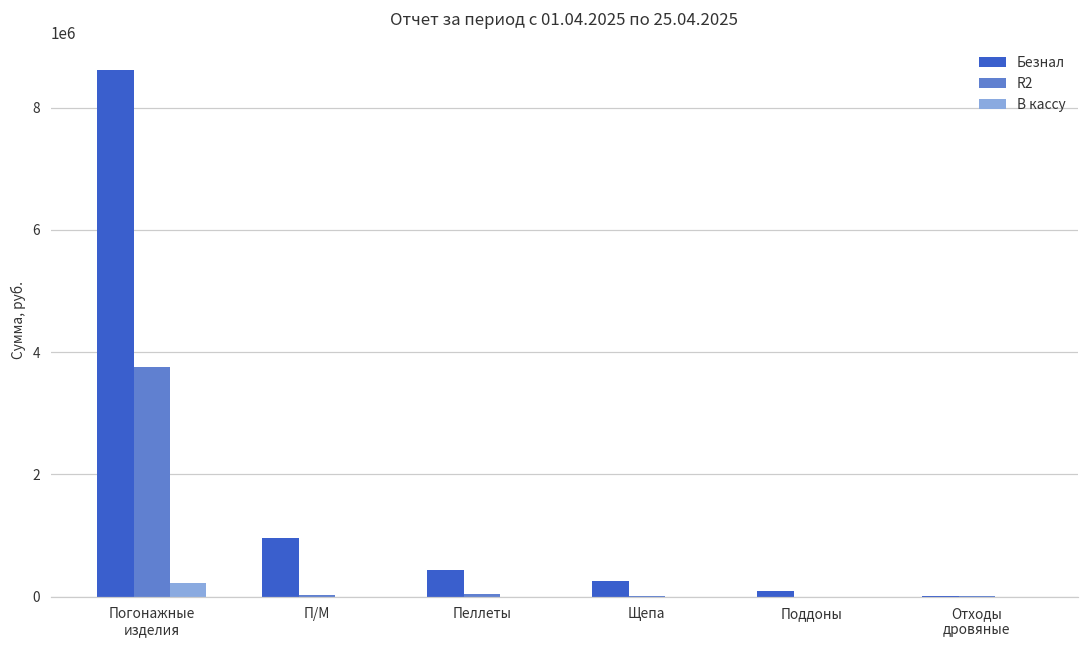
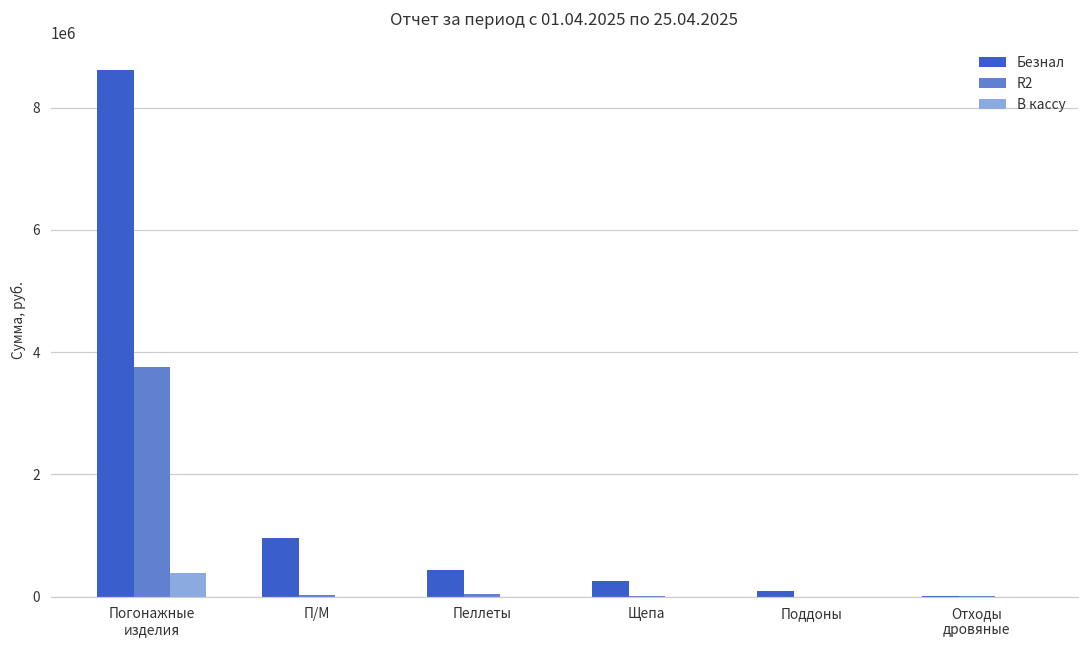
В кассу, Погонажные изделия: 200000 -> 400000
